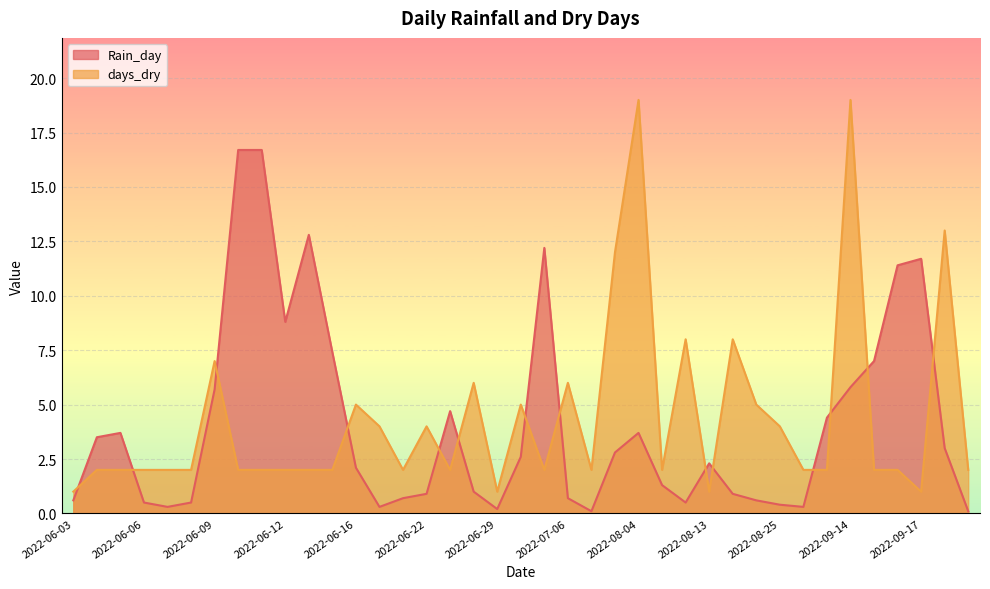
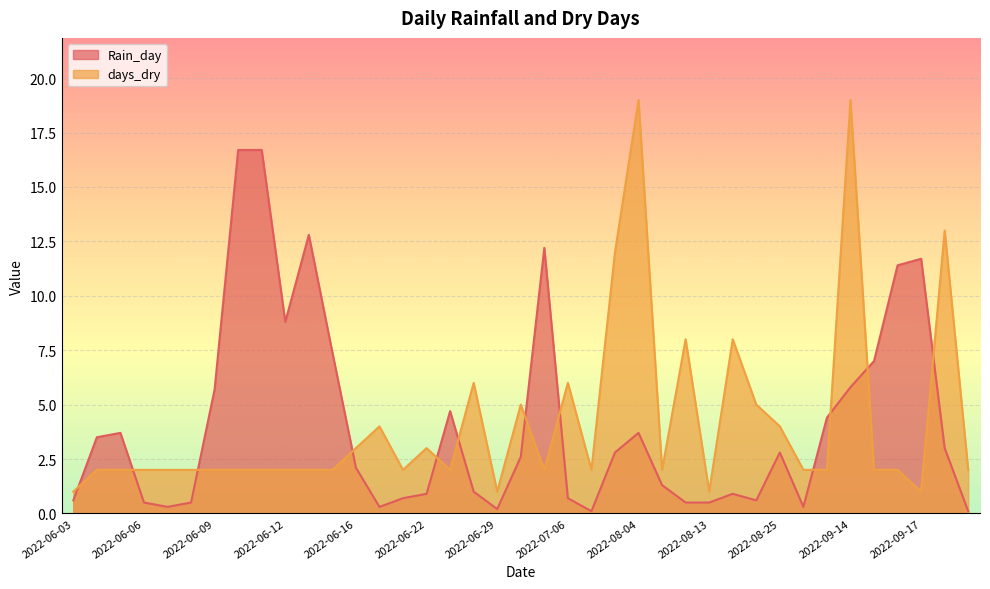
days_dry, 2022-06-09: 7 -> 2
days_dry, 2022-06-16: 5 -> 3
days_dry, 2022-06-22: 4 -> 3
Rain_day, 2022-08-13: 2.3 -> 0.5
Rain_day, 2022-08-25: 0.4 -> 2.8
